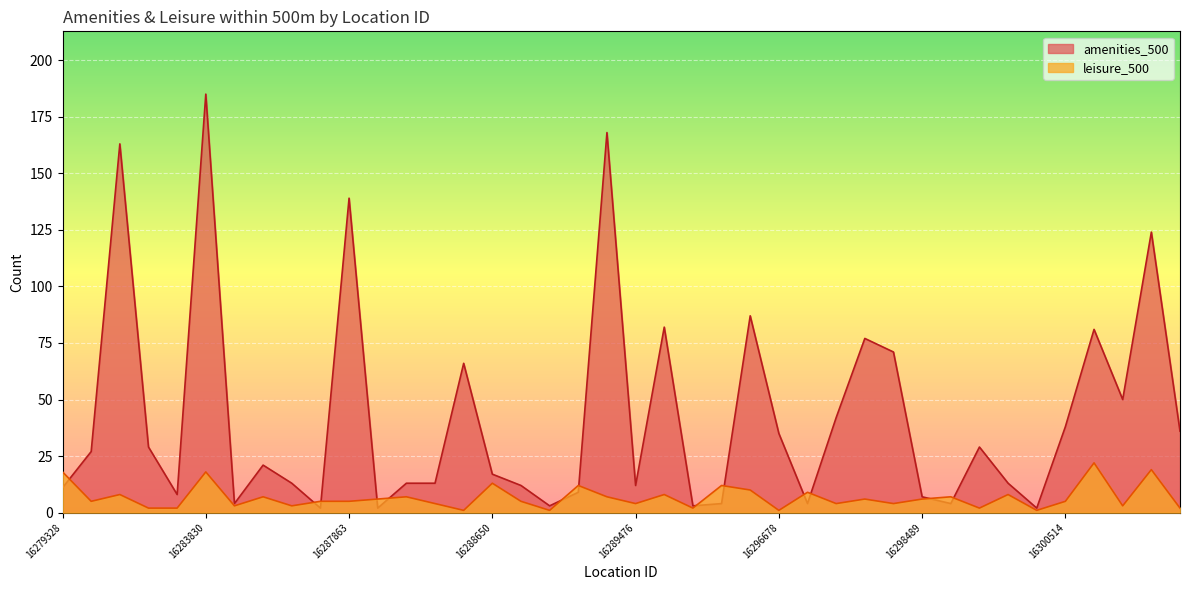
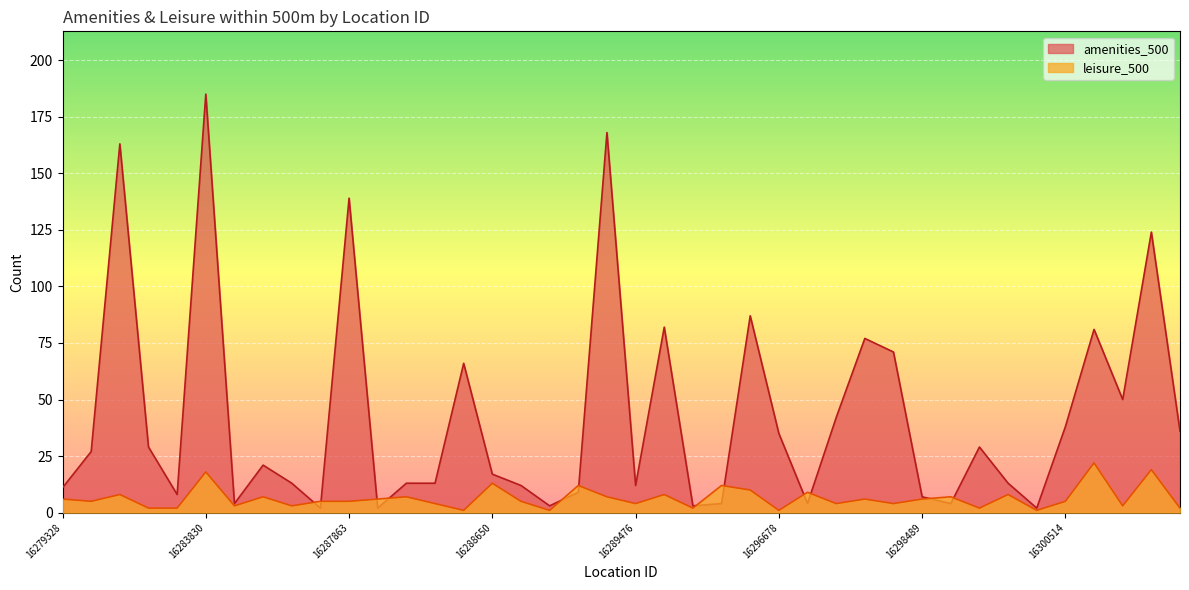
leisure_500, 16279328: 18 -> 6
